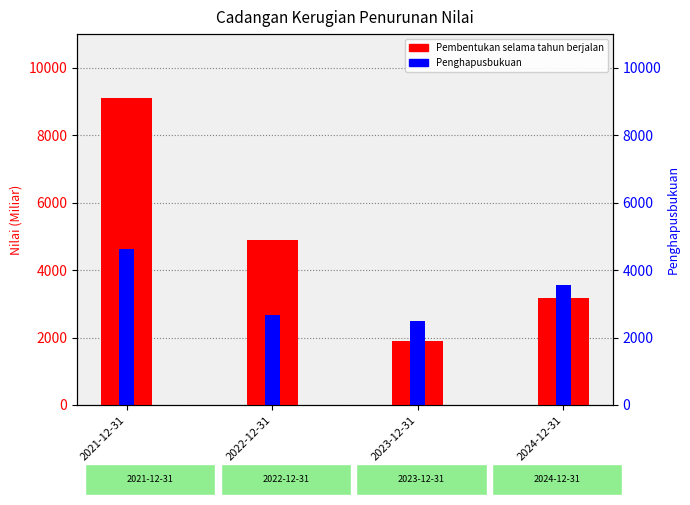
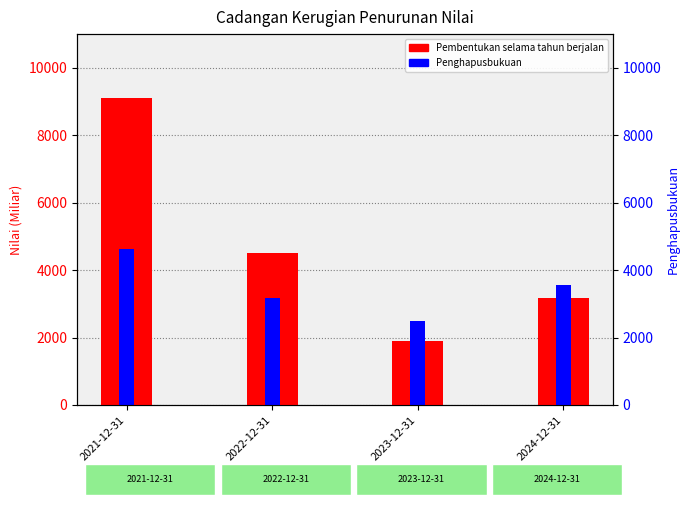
Pembentukan selama tahun berjalan, 2022-12-31: 4900 -> 4500
Penghapusbukuan, 2022-12-31: 2700 -> 3200
